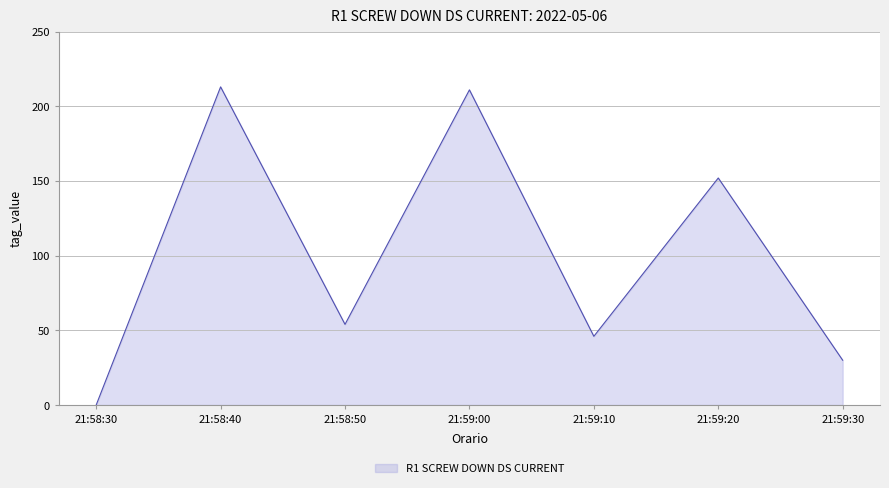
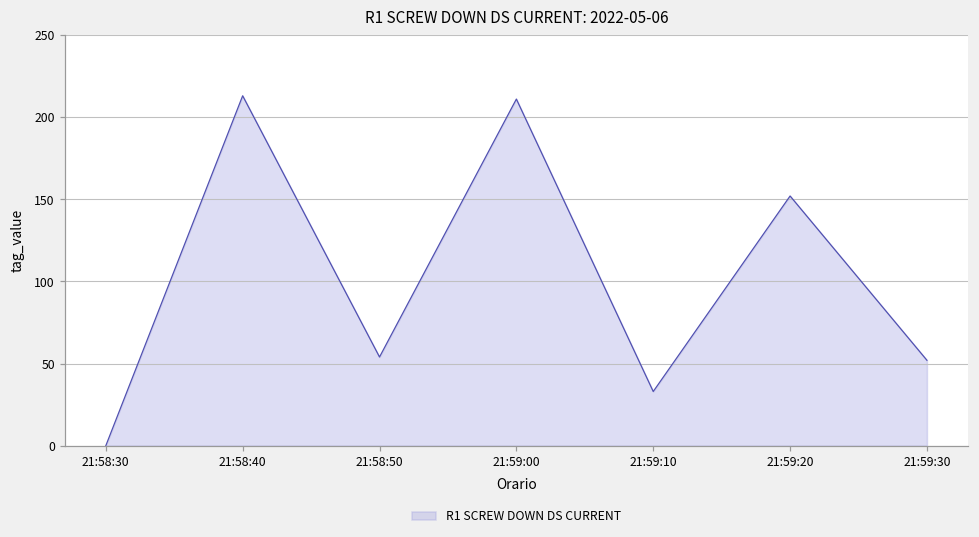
21:59:10: 46 -> 33
21:59:30: 30 -> 52
